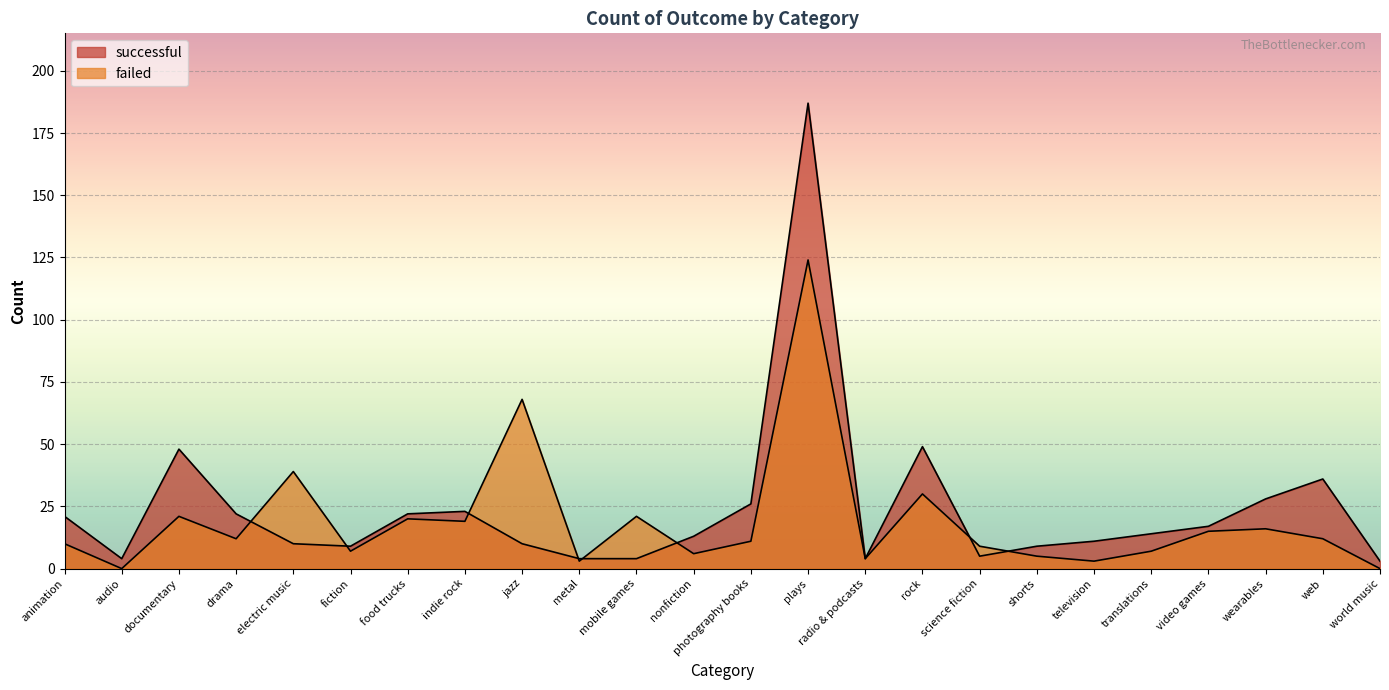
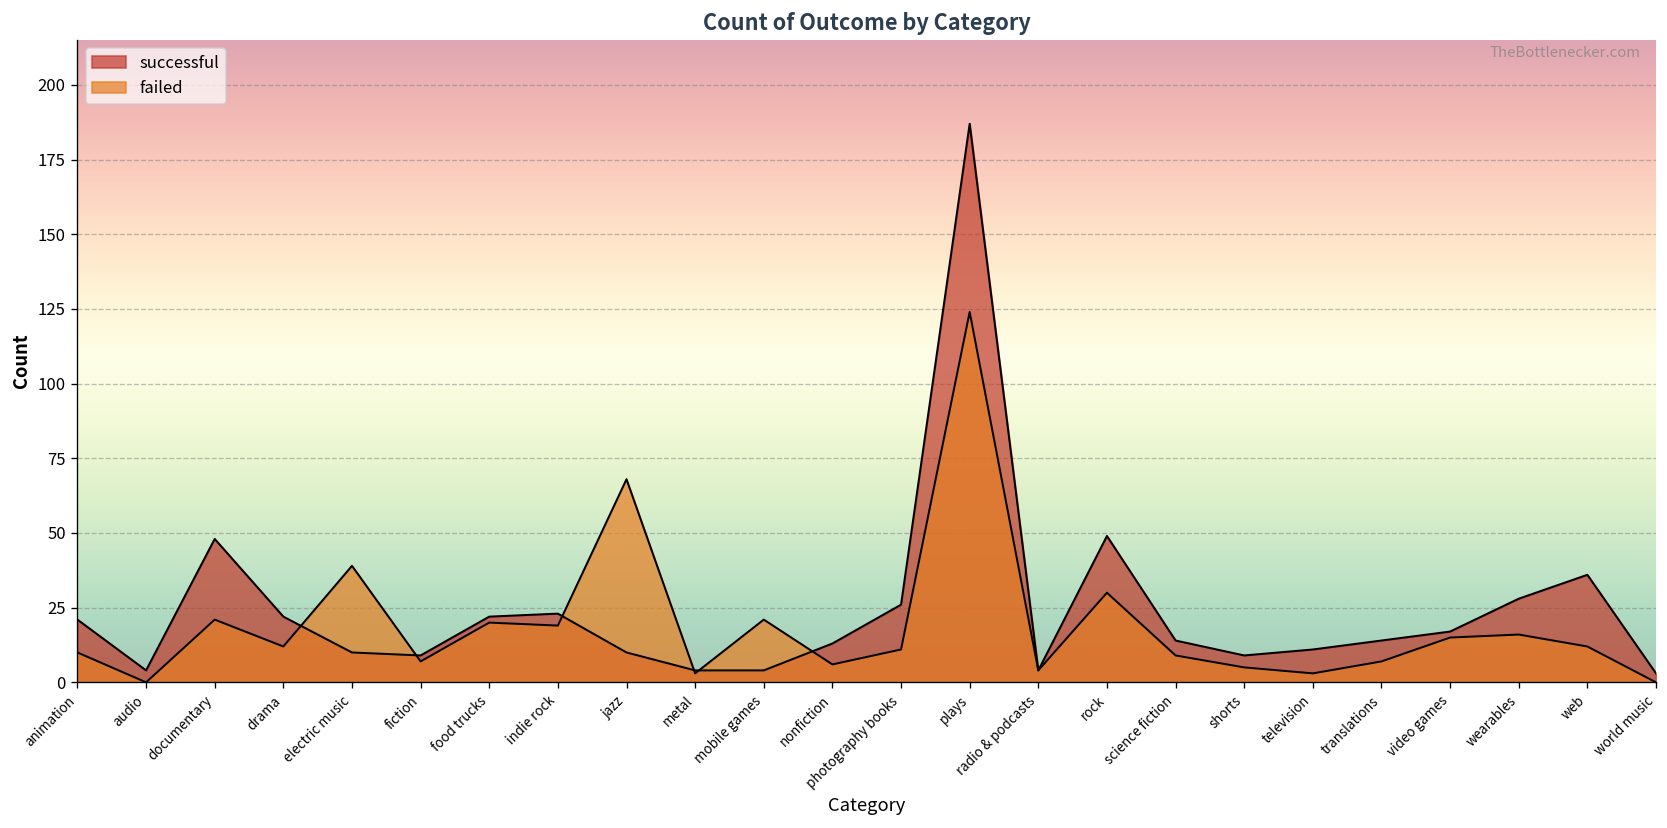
successful, science fiction: 5 -> 14
